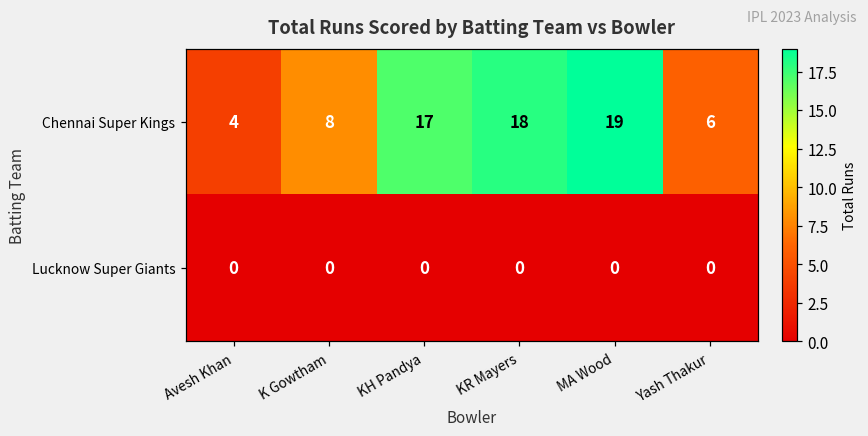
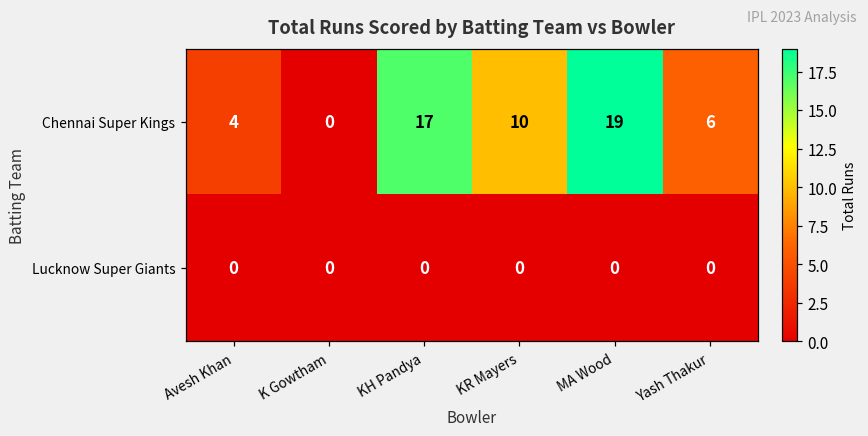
Chennai Super Kings, K Gowtham: 8 -> 0
Chennai Super Kings, KR Mayers: 18 -> 10
